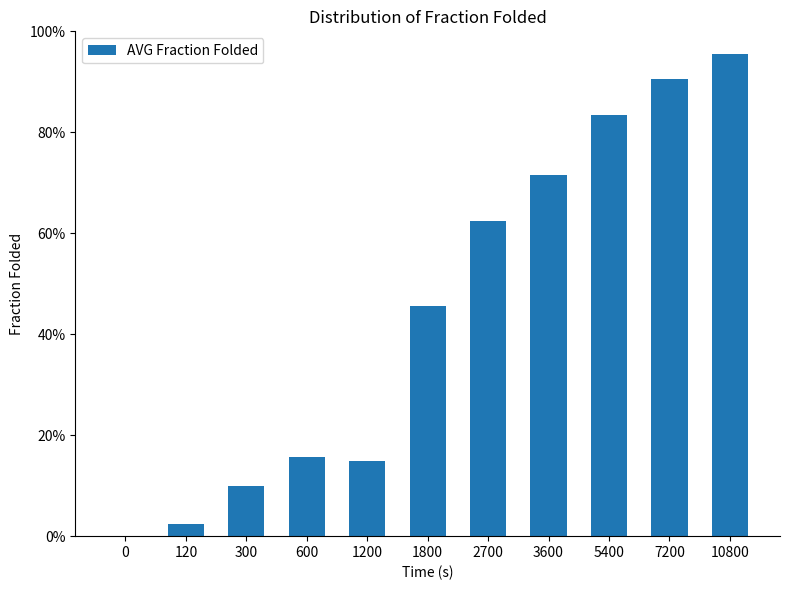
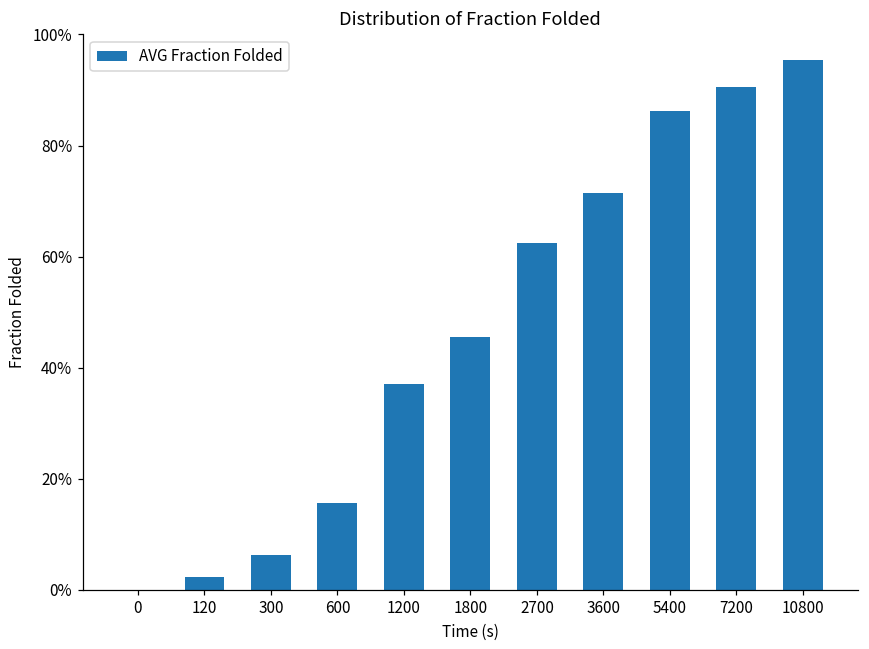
300: 10% -> 6%
1200: 15% -> 37%
5400: 83% -> 86%
